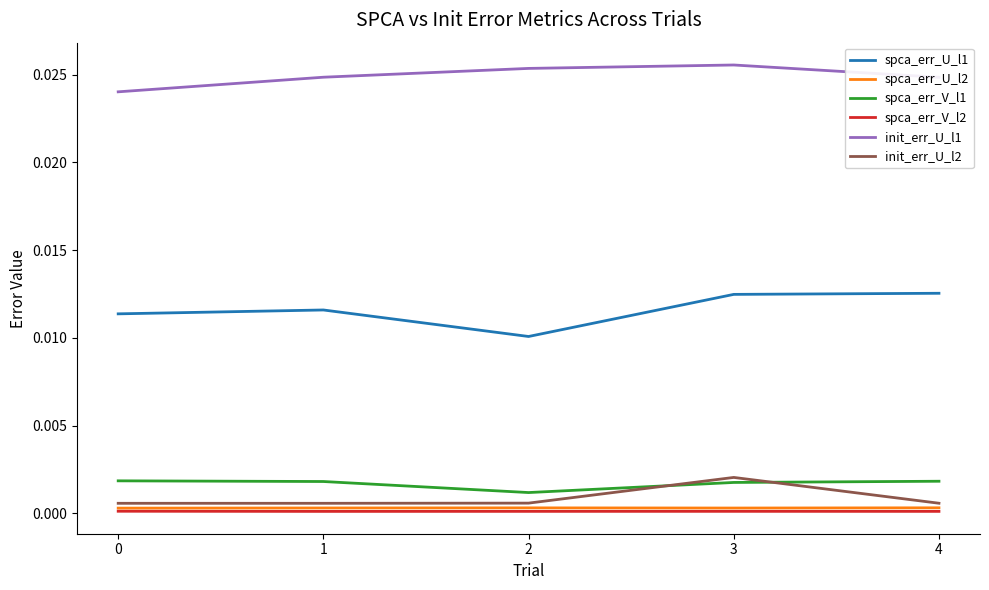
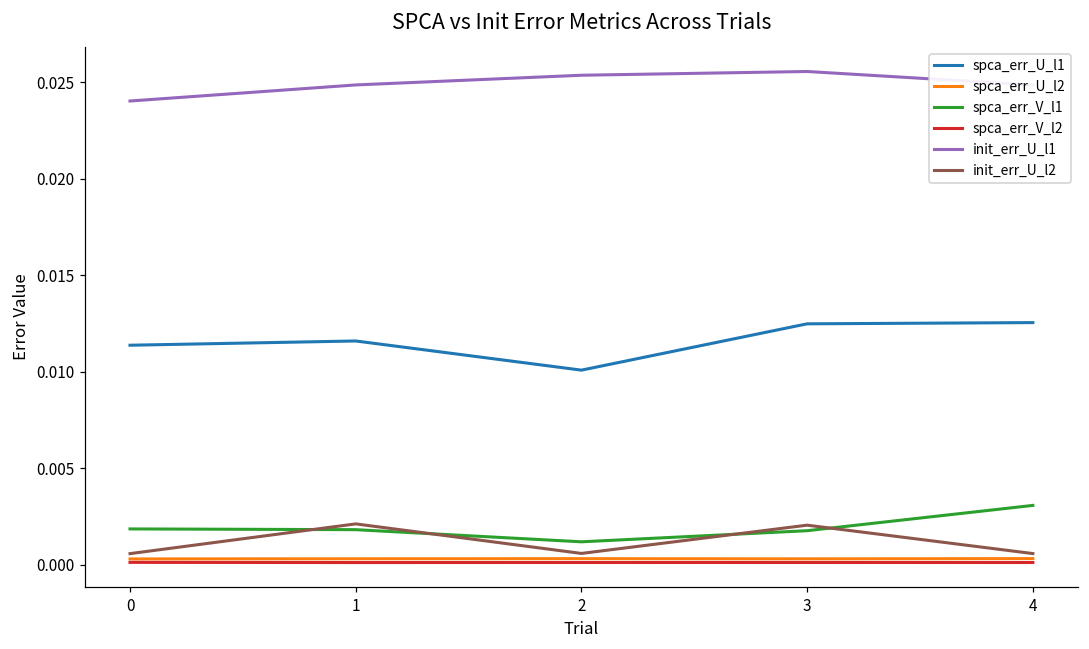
init_err_U_l2, 1: 0.0006 -> 0.0021
spca_err_V_l1, 4: 0.0018 -> 0.0031
